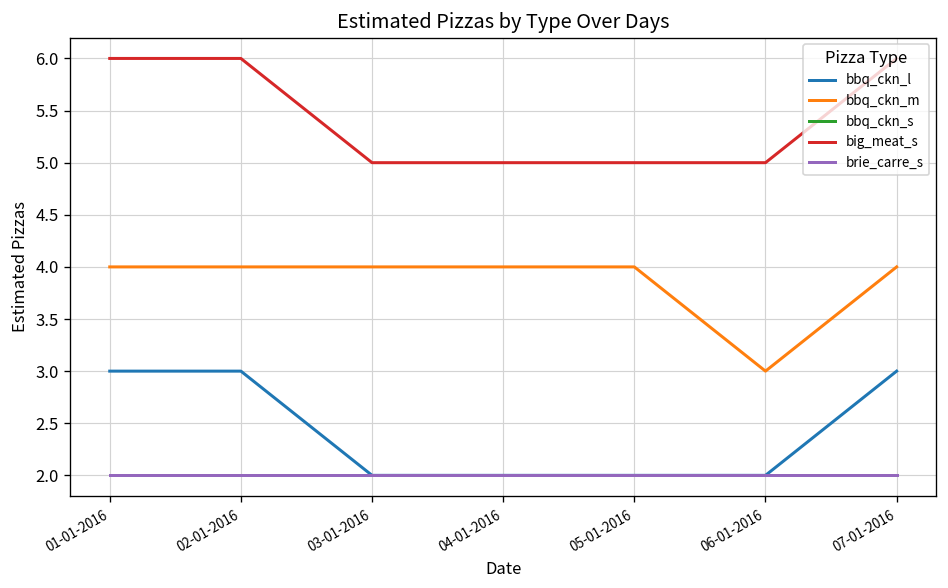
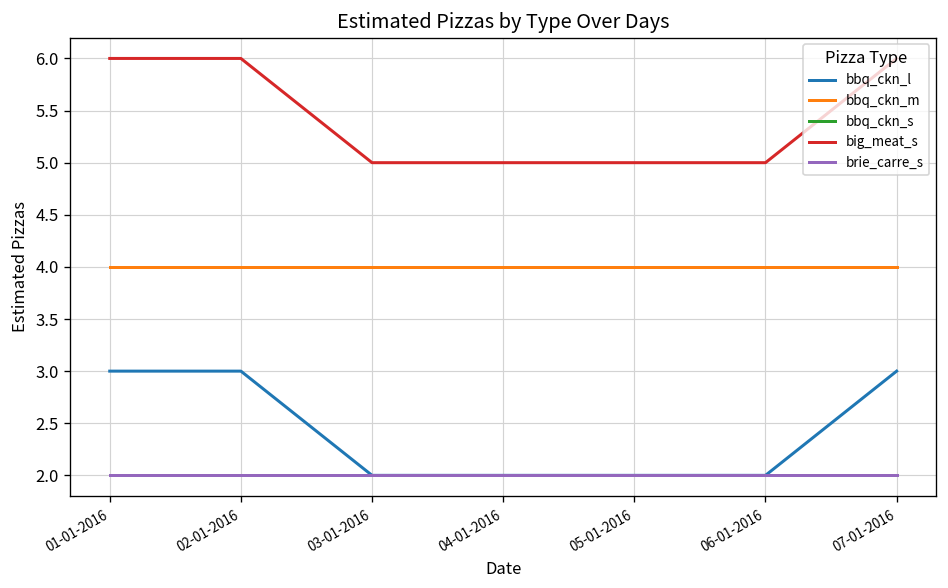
bbq_ckn_m, 06-01-2016: 3 -> 4
